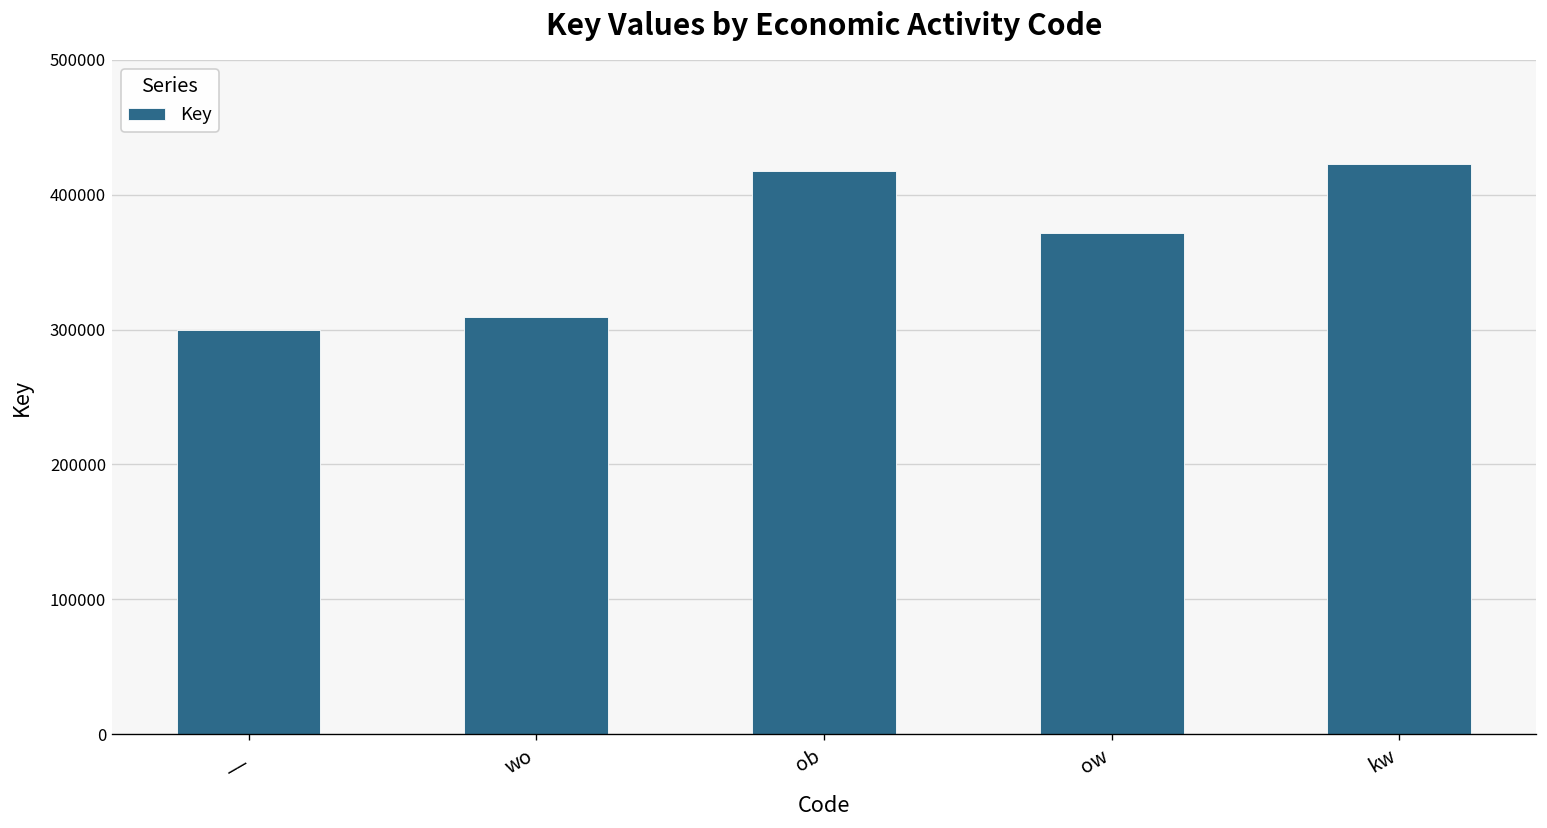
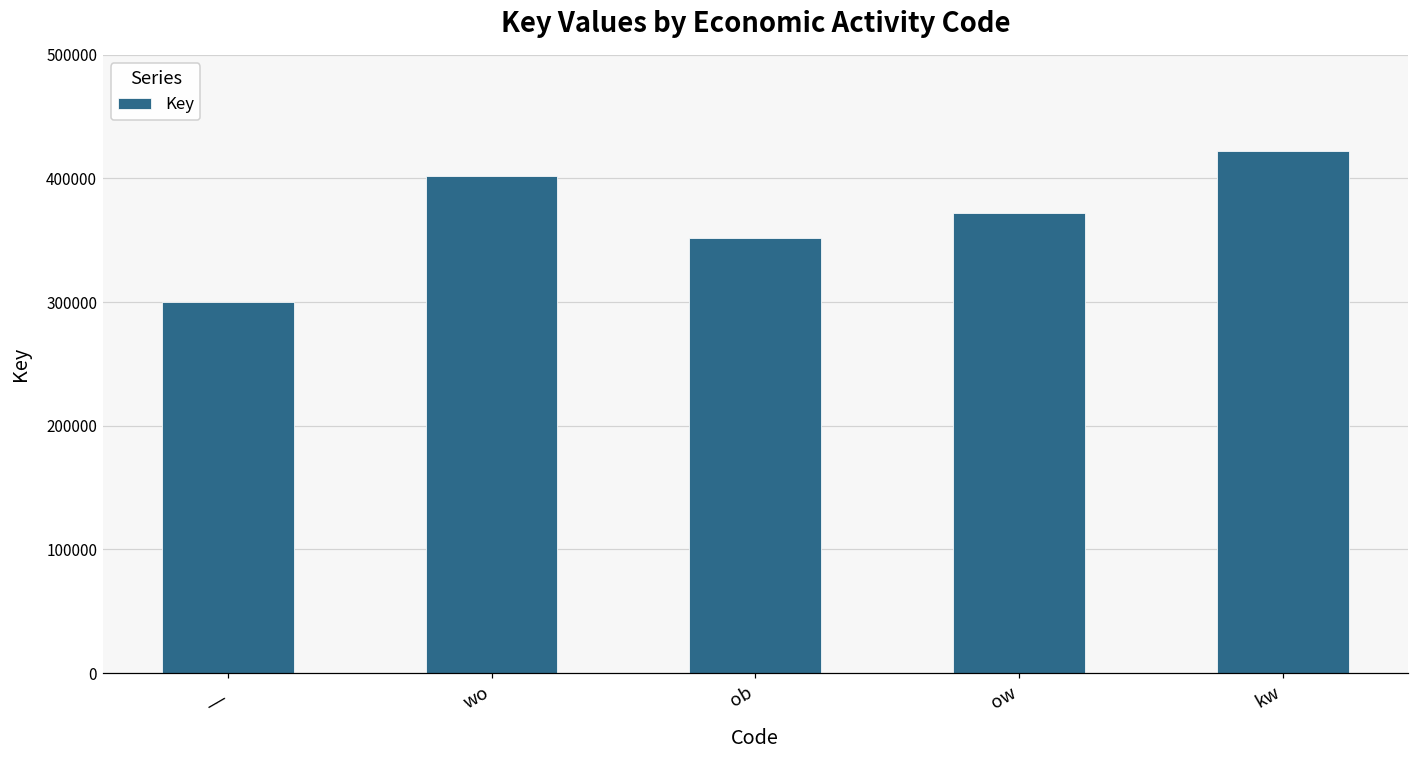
wo: 309000 -> 402000
ob: 417000 -> 352000
